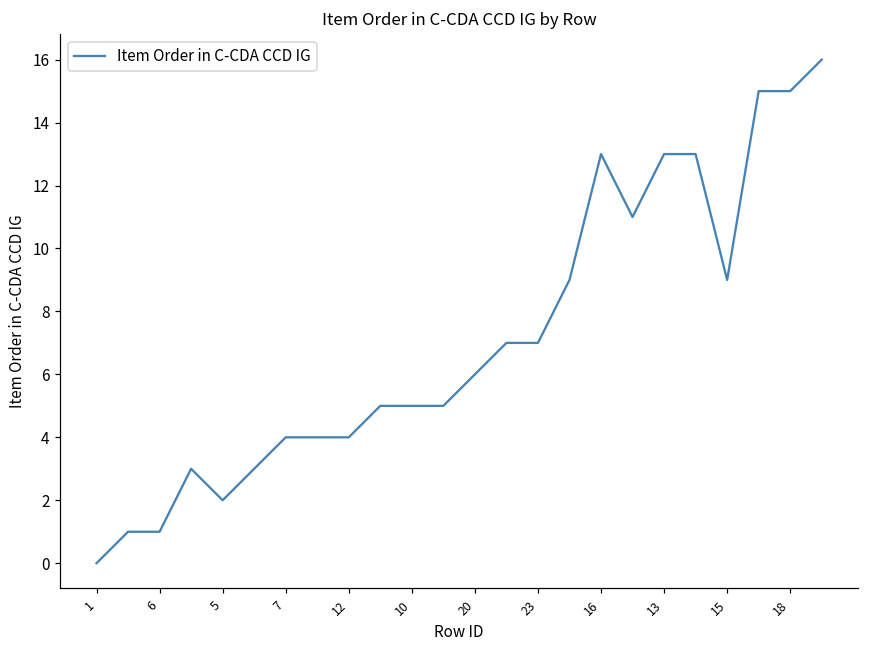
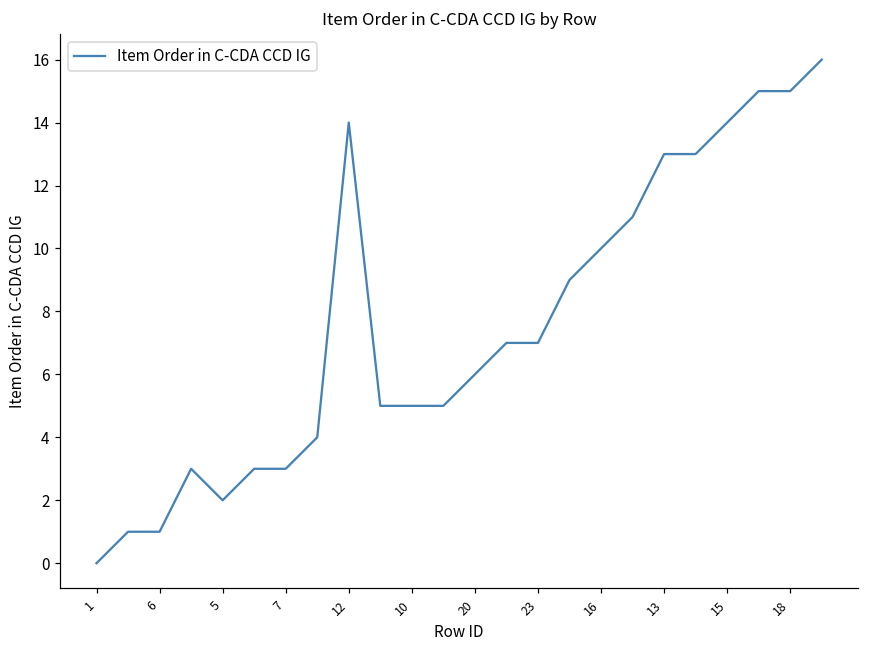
7: 4 -> 3
12: 4 -> 14
16: 13 -> 10
15: 9 -> 14
